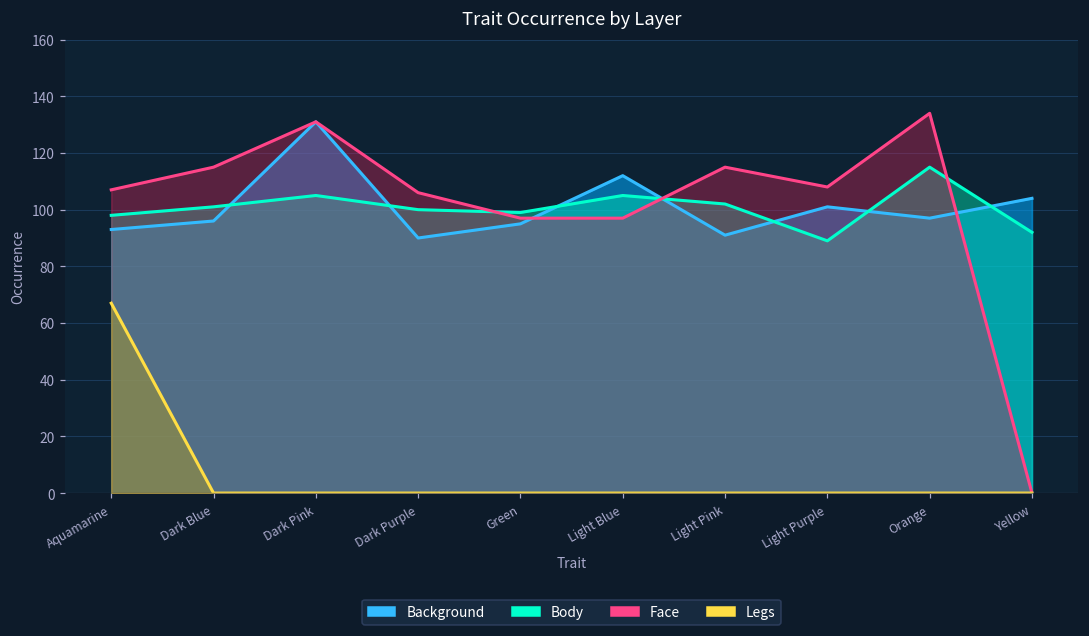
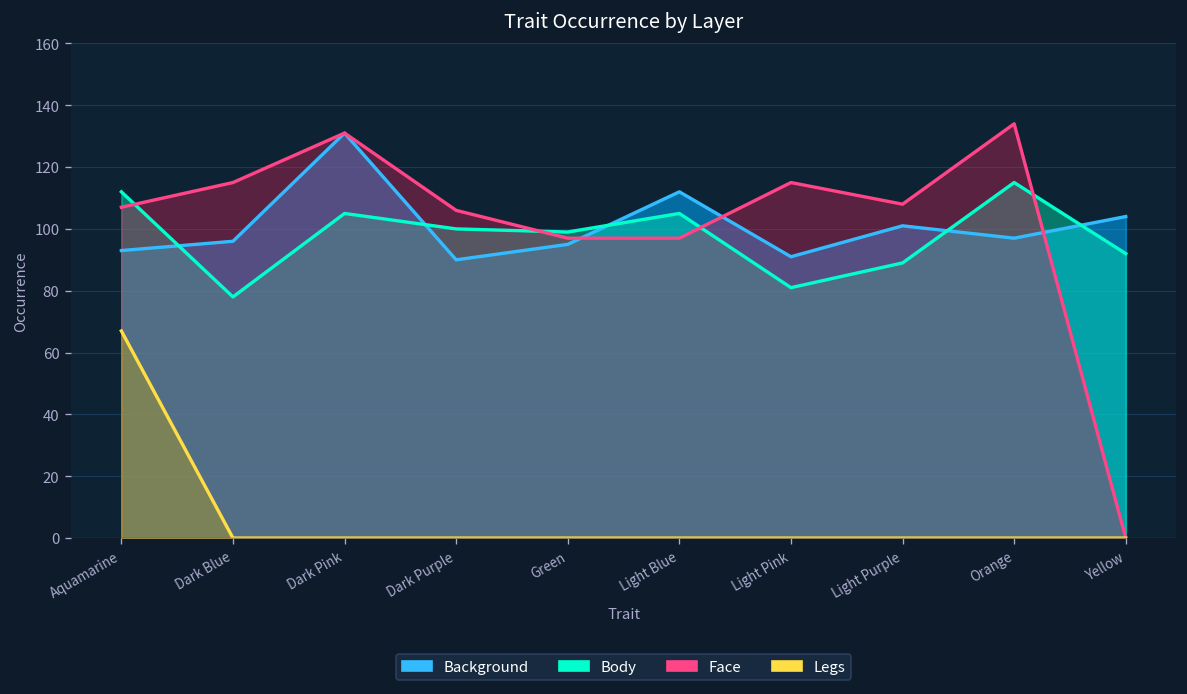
Body, Aquamarine: 98 -> 112
Body, Dark Blue: 101 -> 78
Body, Light Pink: 102 -> 81
